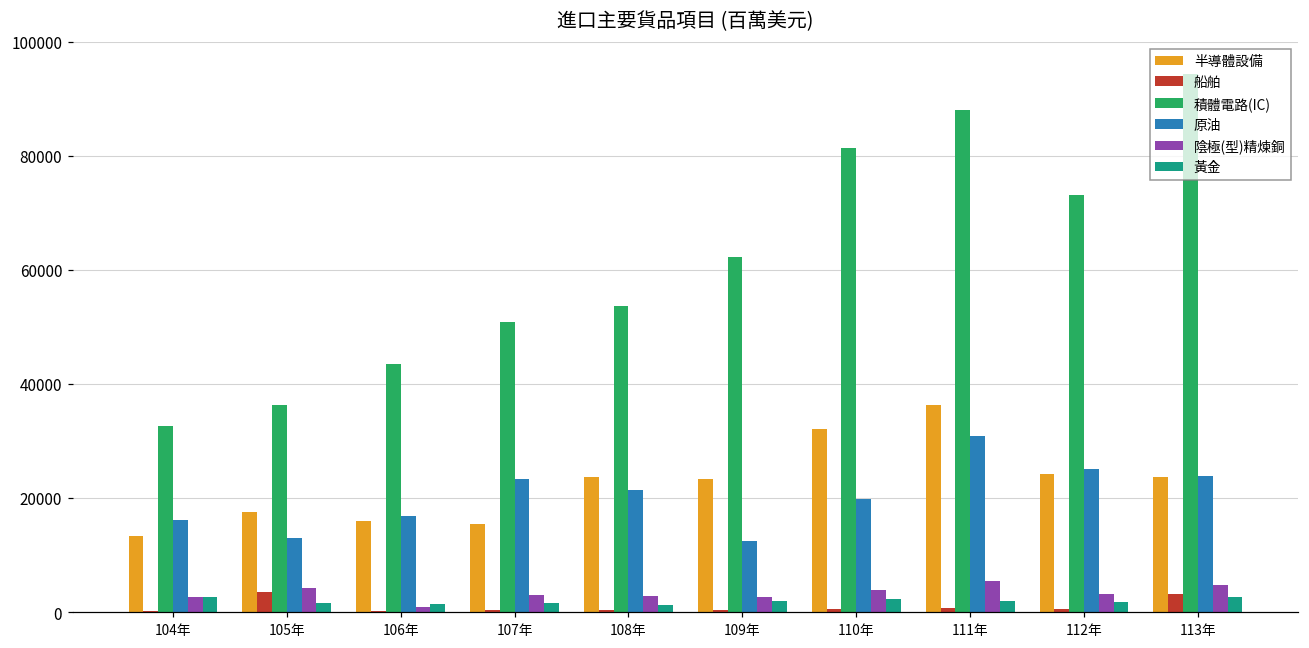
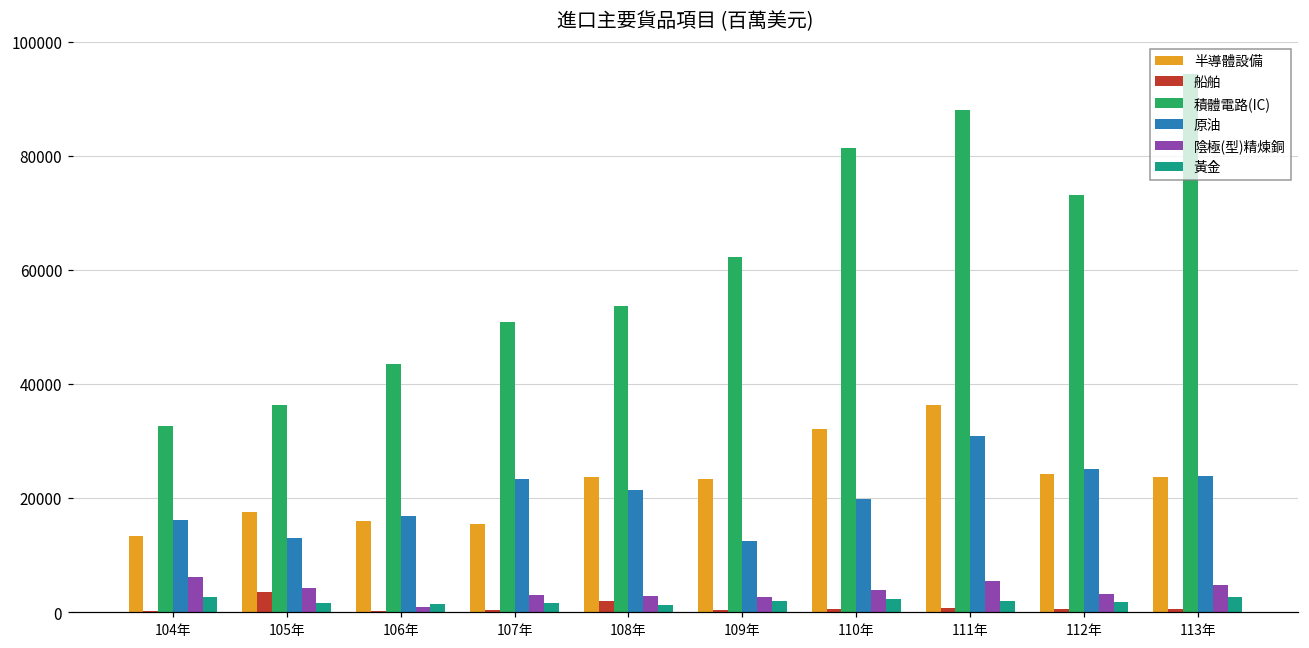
陰極(型)精煉銅, 104年: 3000 -> 6000
船舶, 108年: 0 -> 2000
船舶, 113年: 3000 -> 1000
